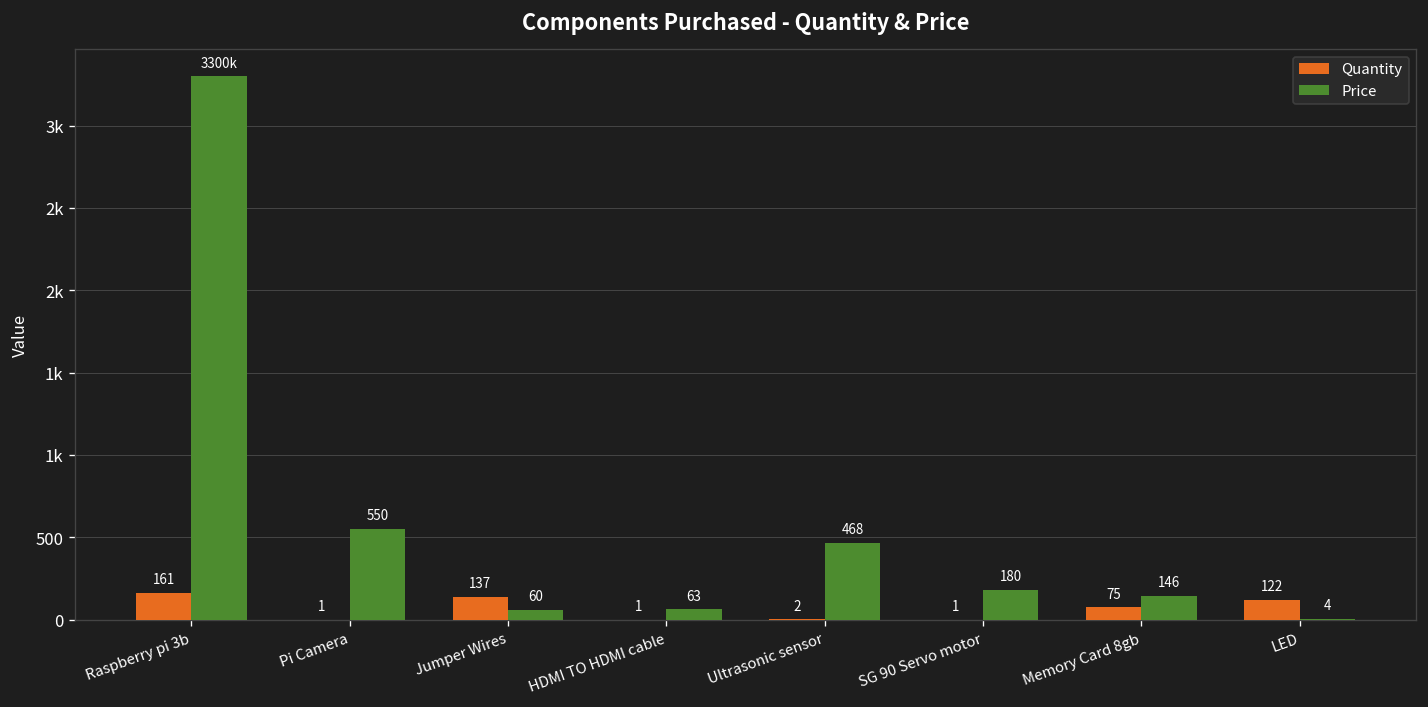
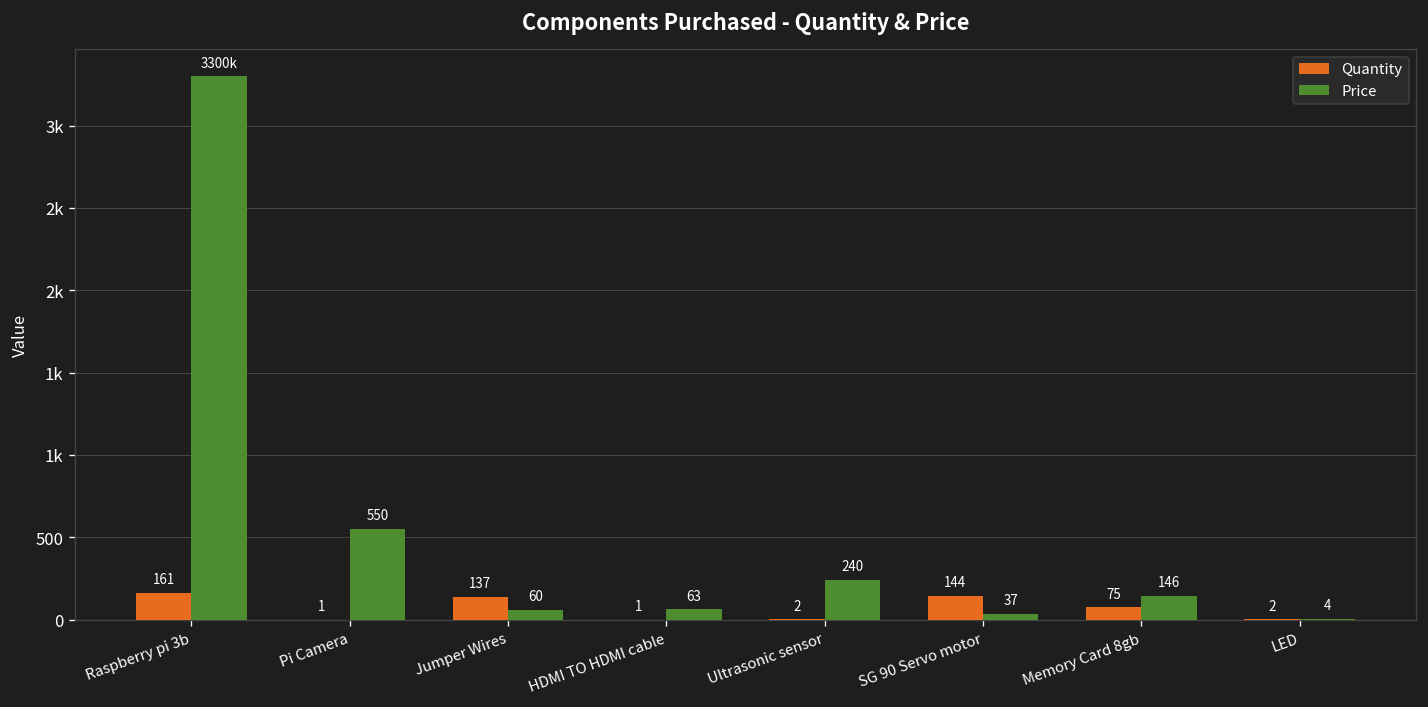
Price, Ultrasonic sensor: 468 -> 240
Quantity, SG 90 Servo motor: 1 -> 144
Price, SG 90 Servo motor: 180 -> 37
Quantity, LED: 122 -> 2
